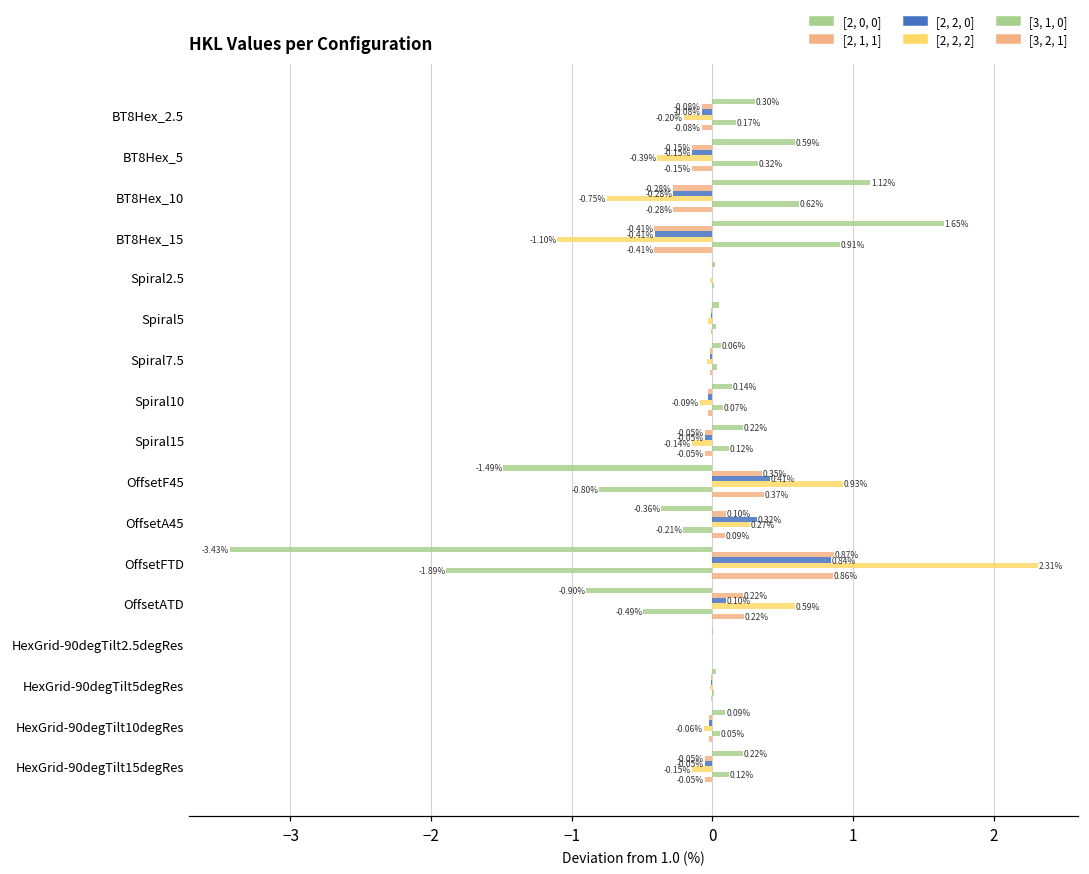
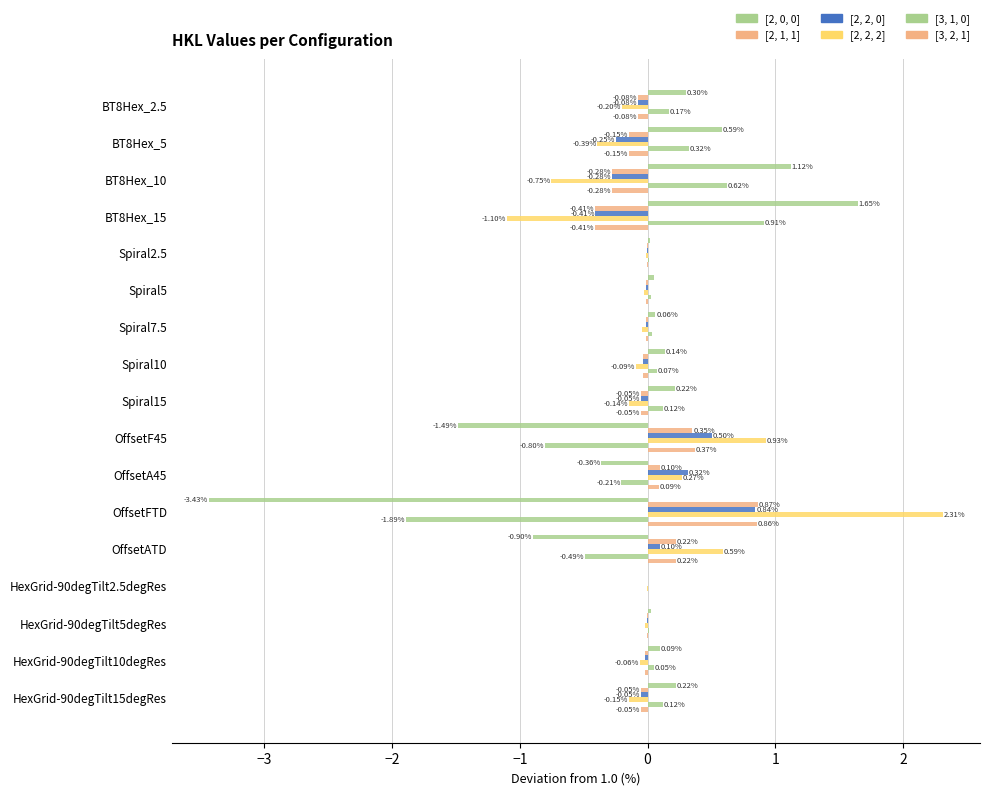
[2, 2, 0], BT8Hex_5: -0.15% -> -0.25%
[2, 2, 0], OffsetF45: 0.41% -> 0.50%
